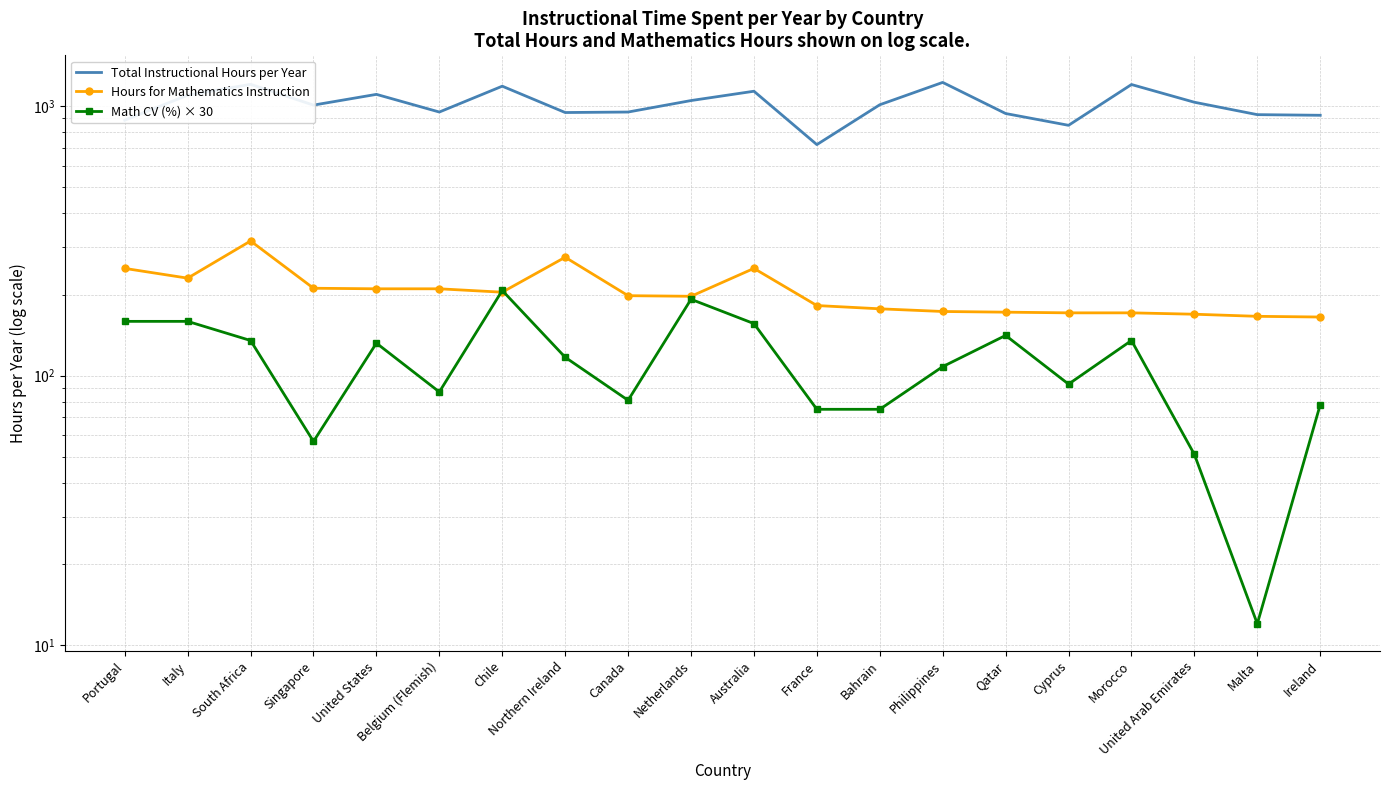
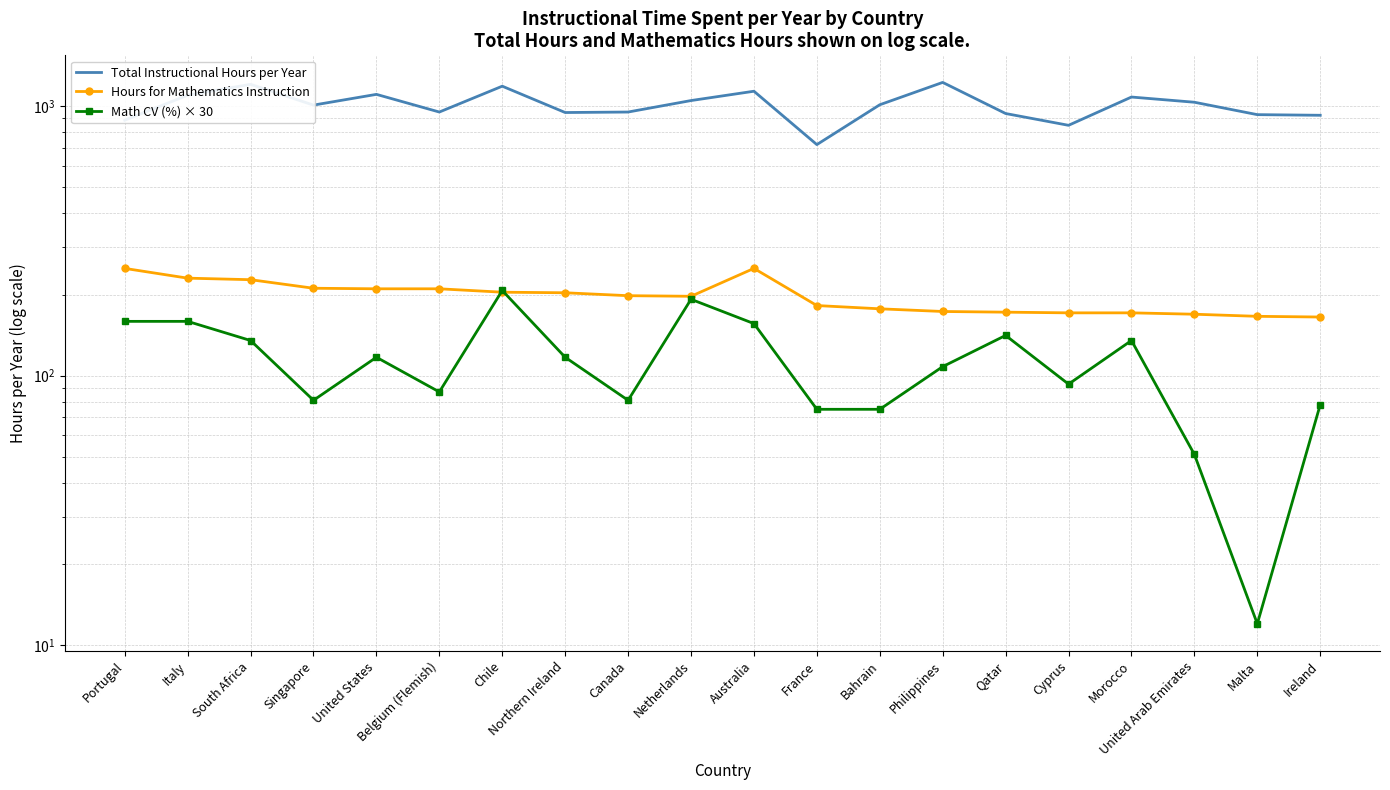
Hours for Mathematics Instruction, South Africa: 320 -> 230
Math CV (%) × 30, Singapore: 57 -> 81
Math CV (%) × 30, United States: 130 -> 117
Hours for Mathematics Instruction, Northern Ireland: 280 -> 200
Total Instructional Hours per Year, Morocco: 1200 -> 1080
